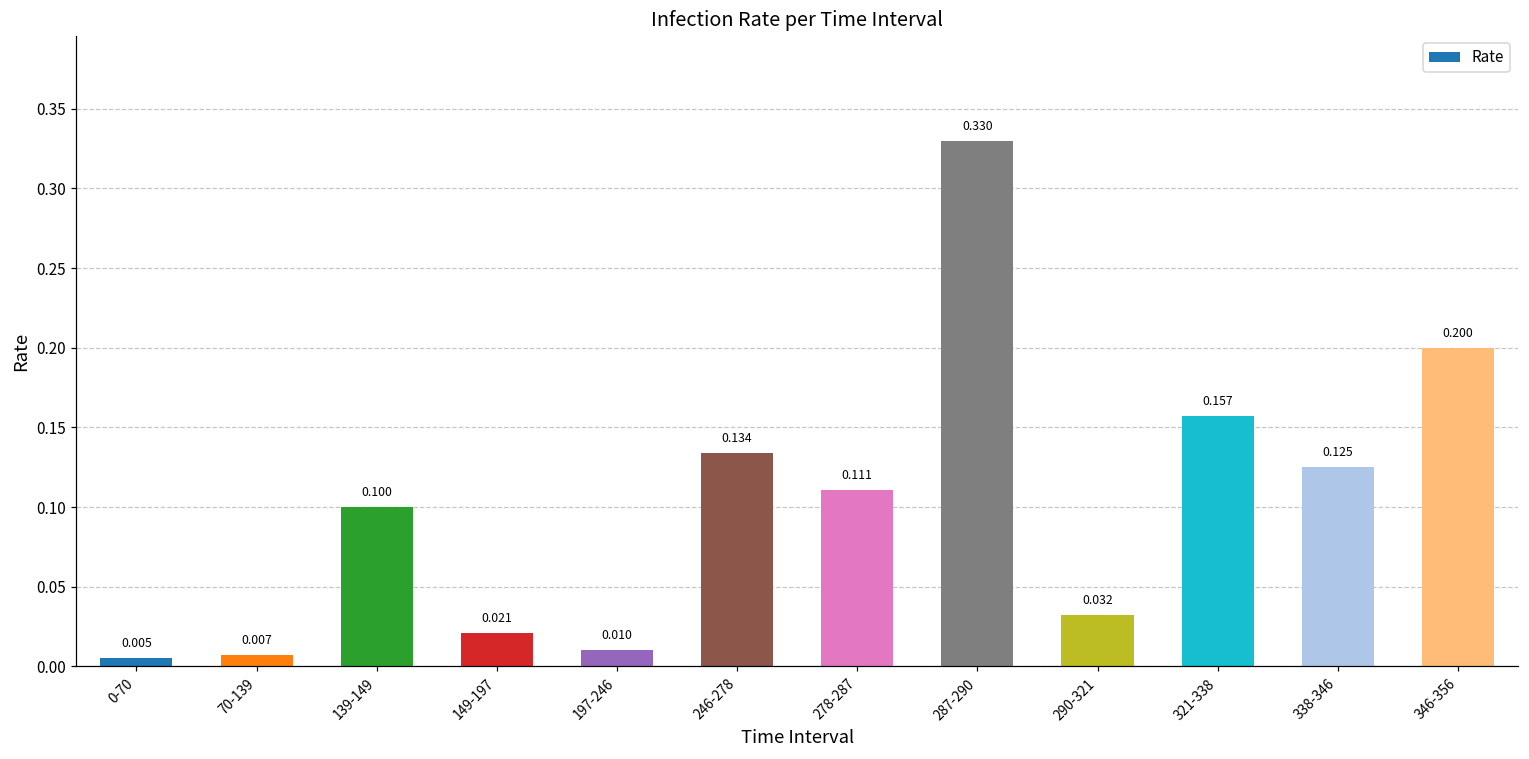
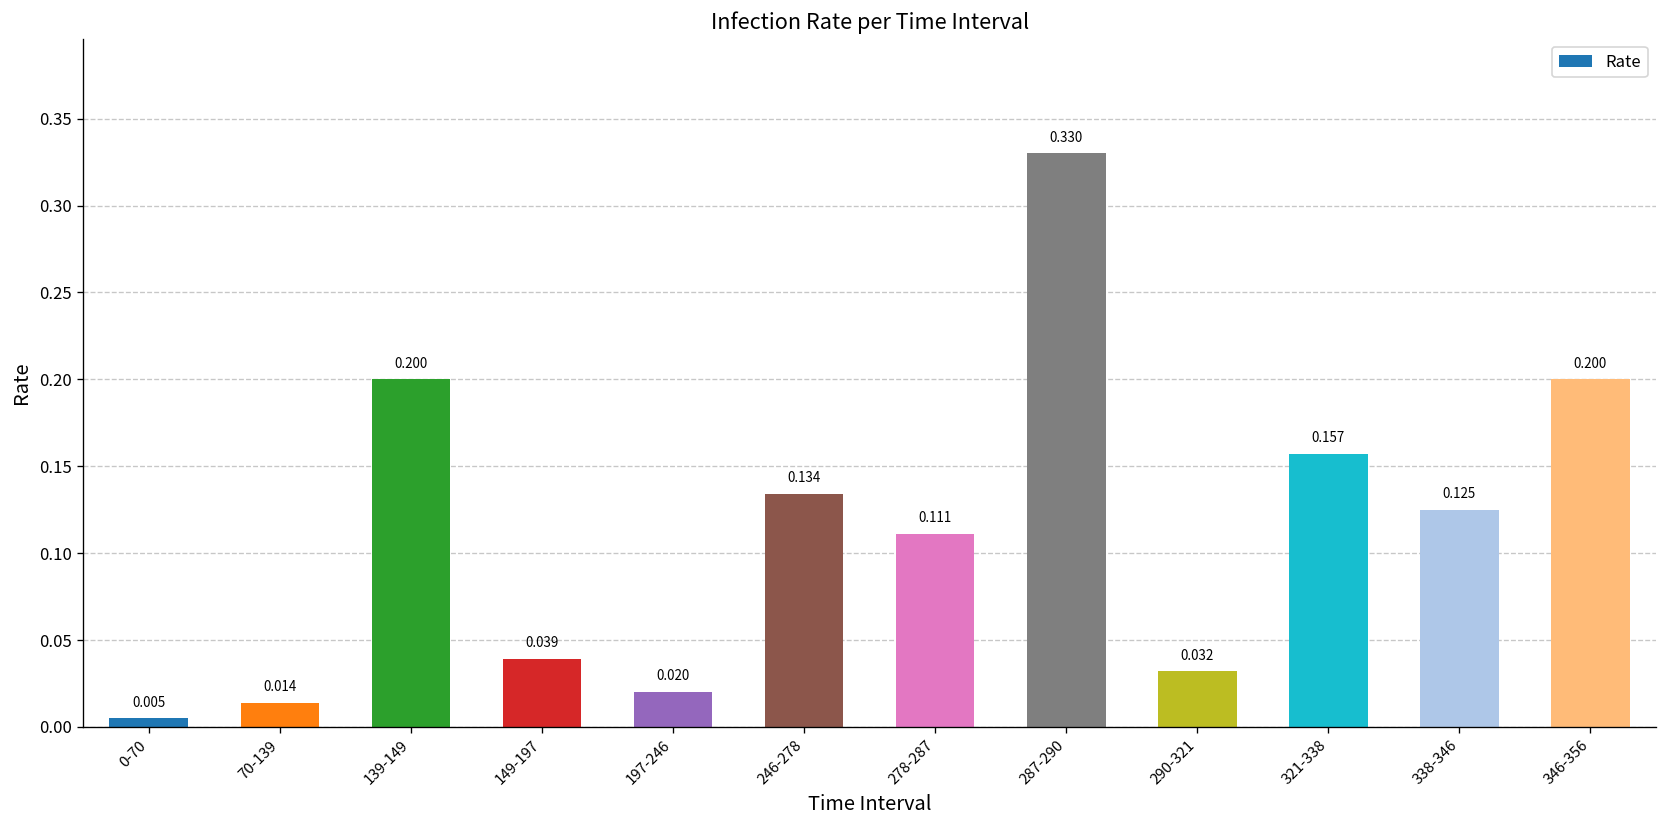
70-139: 0.007 -> 0.014
139-149: 0.100 -> 0.200
149-197: 0.021 -> 0.039
197-246: 0.010 -> 0.020
